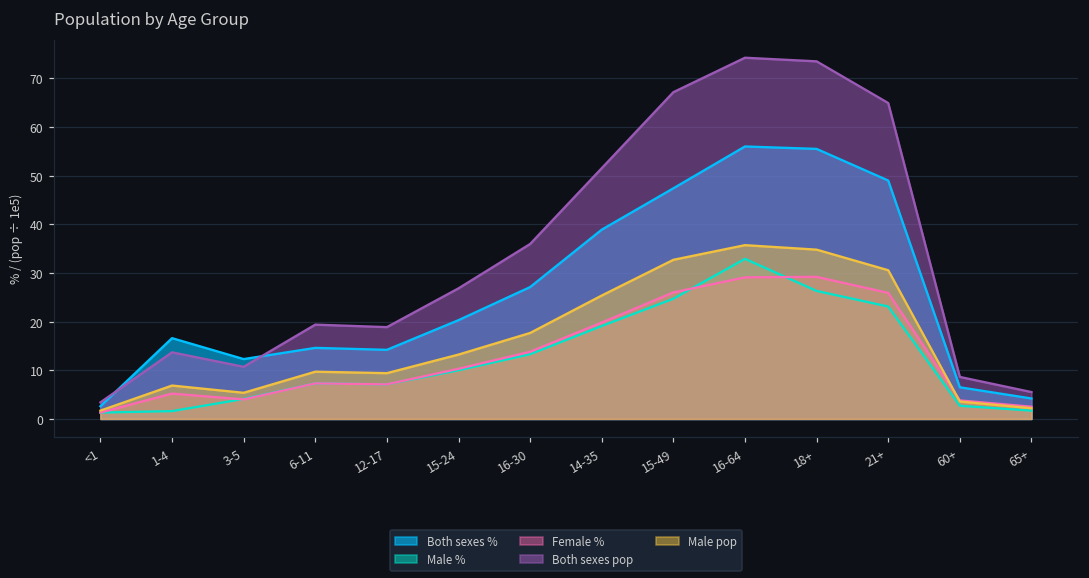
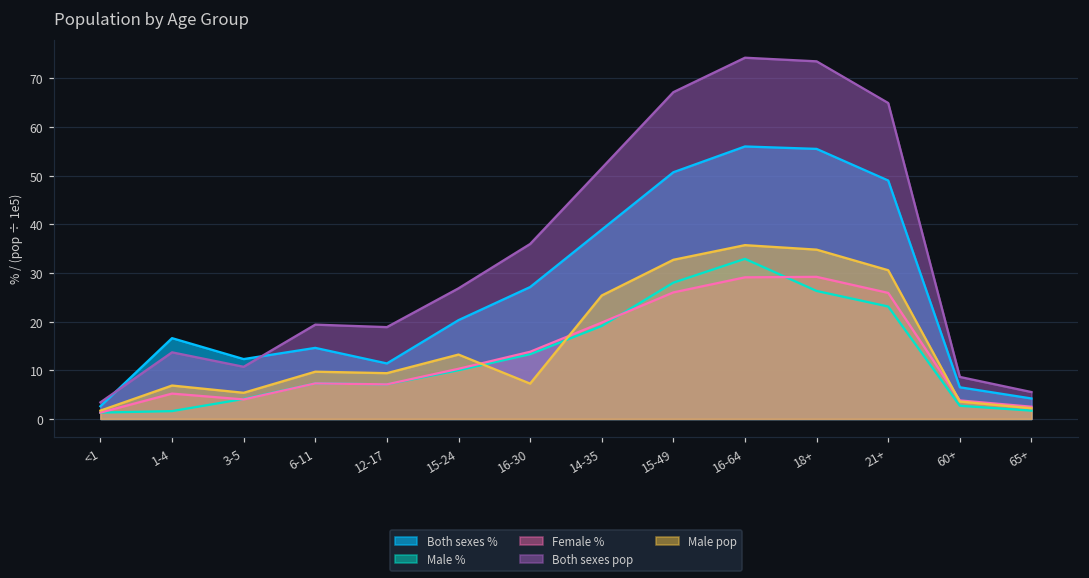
Both sexes %, 12-17: 14 -> 11
Male pop, 16-30: 18 -> 7
Both sexes %, 15-49: 47 -> 51
Male %, 15-49: 25 -> 28
